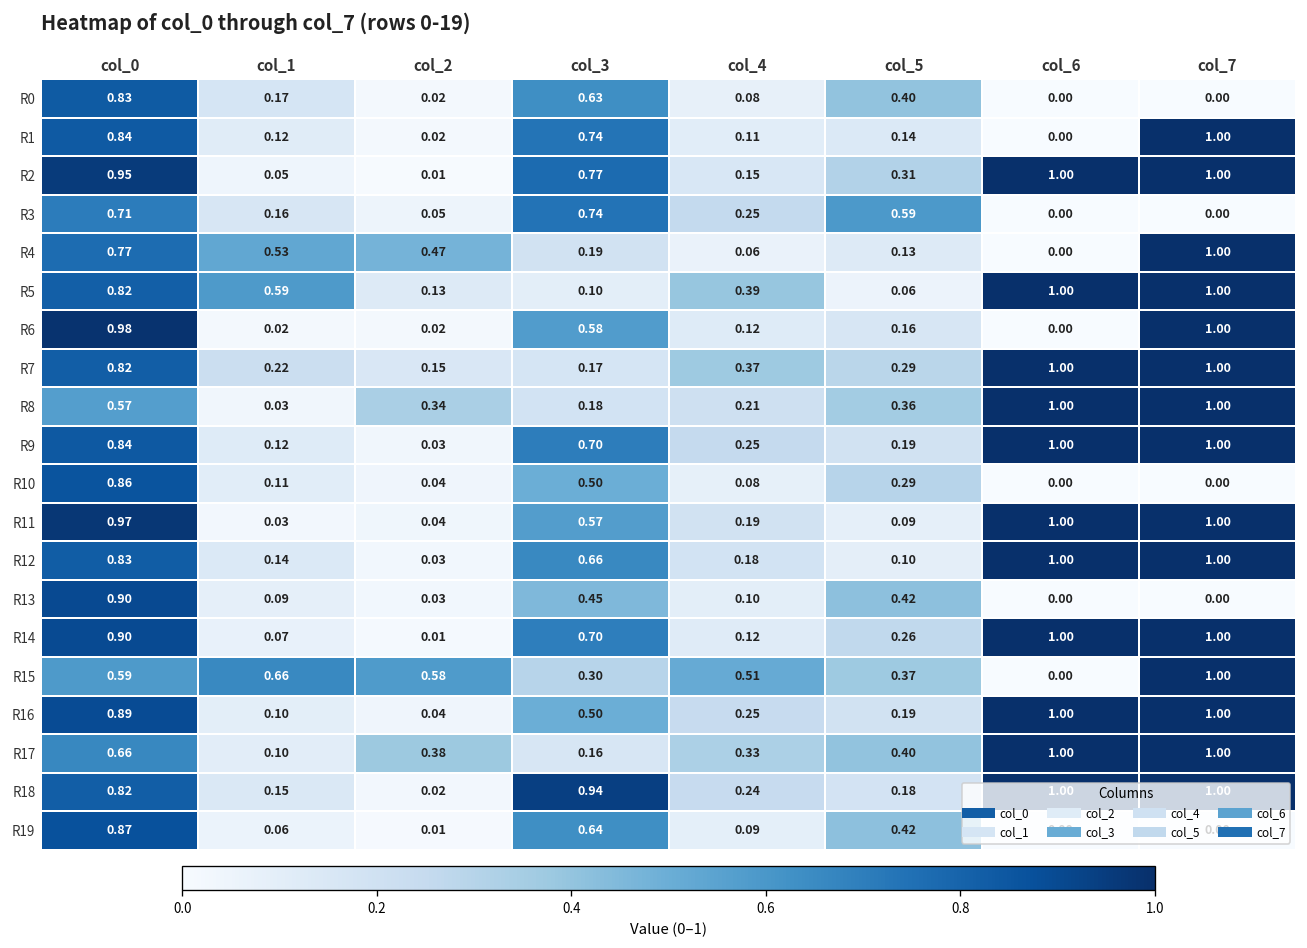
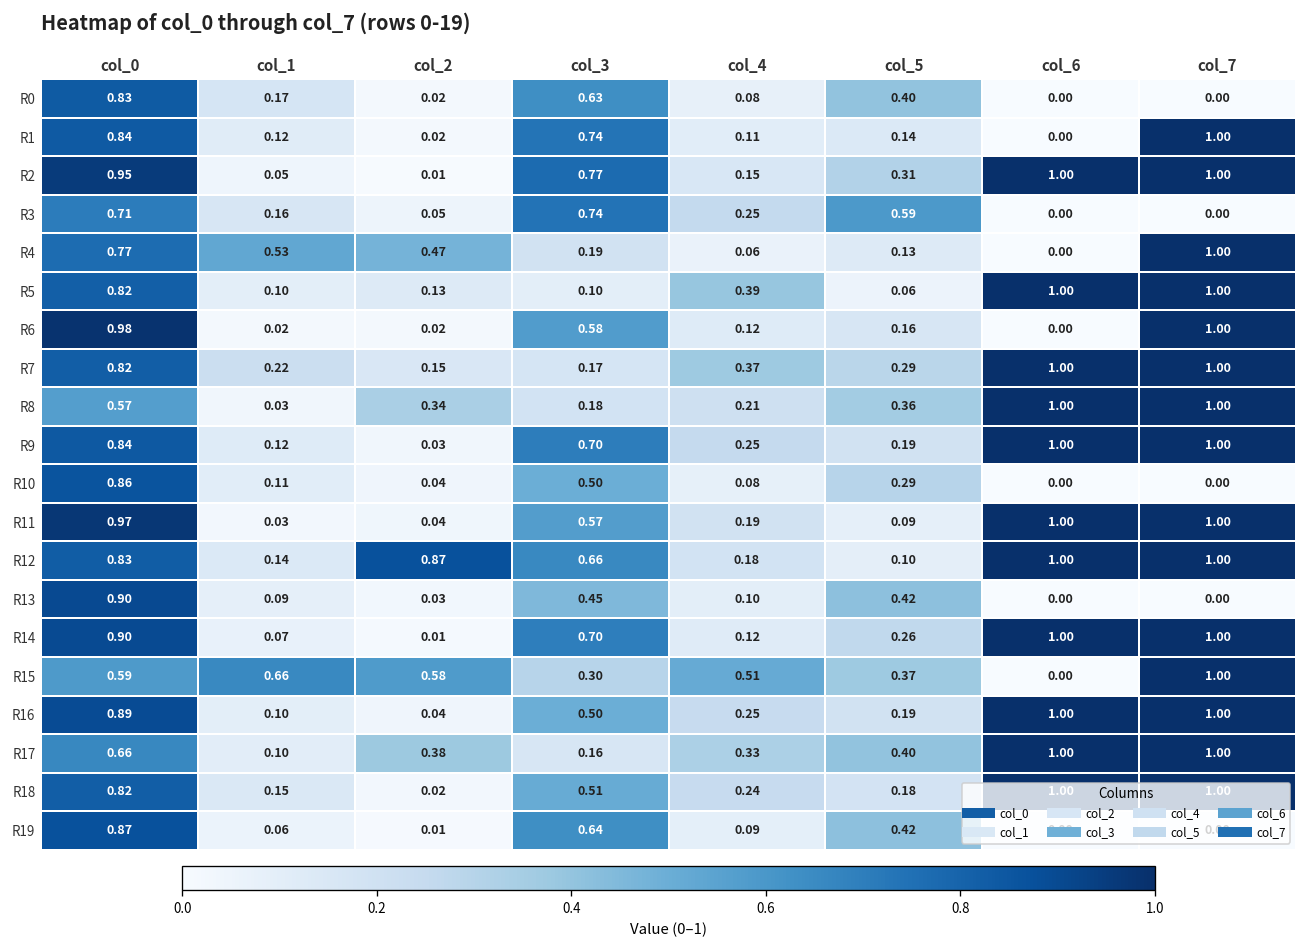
R5, col_1: 0.59 -> 0.10
R12, col_2: 0.03 -> 0.87
R18, col_3: 0.94 -> 0.51
